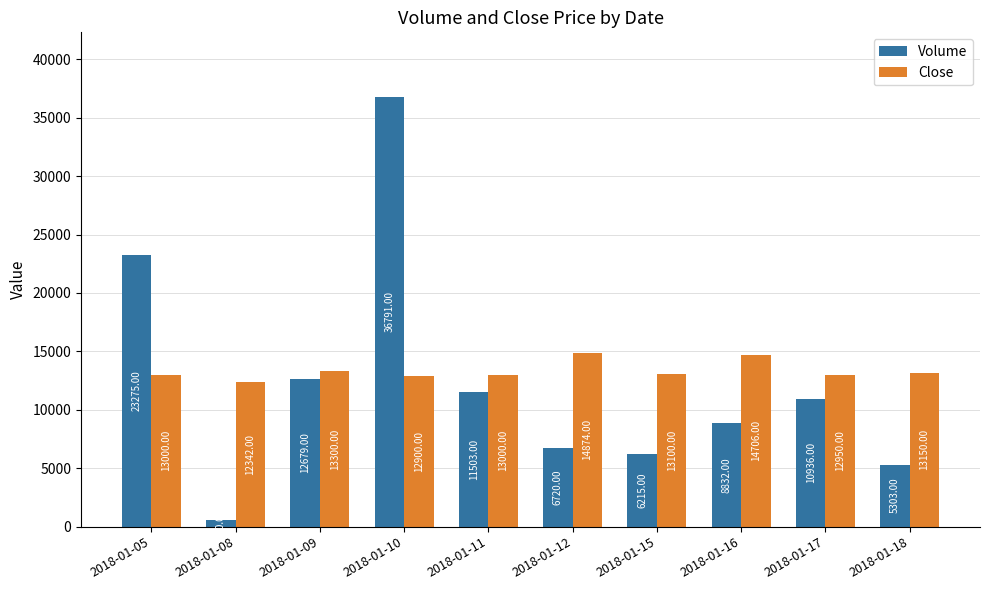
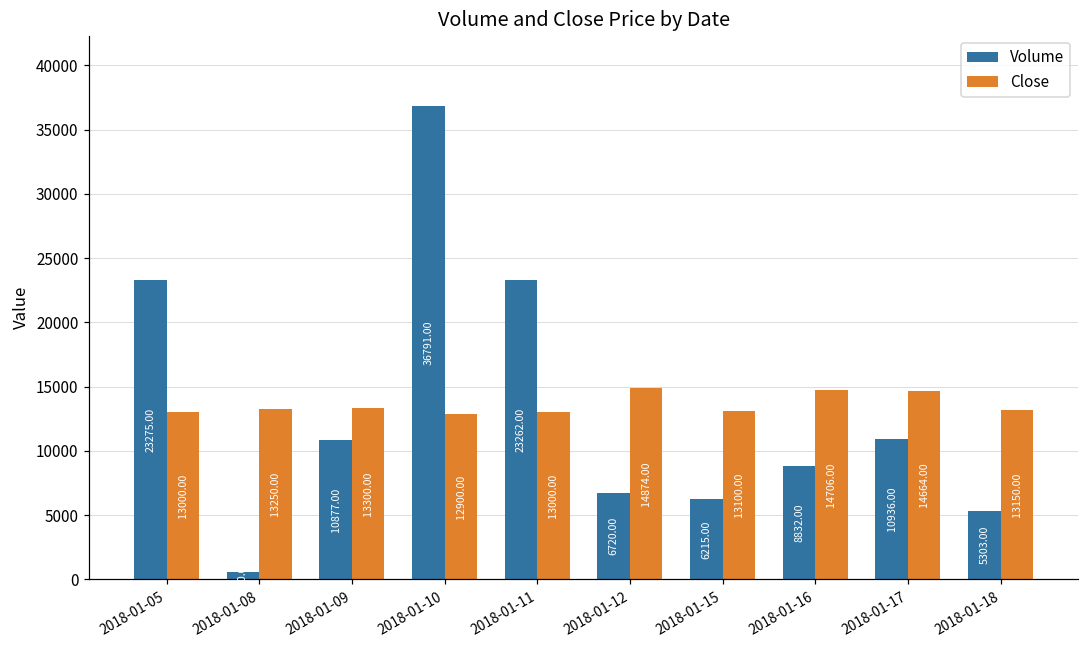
Close, 2018-01-08: 12342.00 -> 13250.00
Volume, 2018-01-09: 12679.00 -> 10877.00
Volume, 2018-01-11: 11503.00 -> 23262.00
Close, 2018-01-17: 12950.00 -> 14664.00
